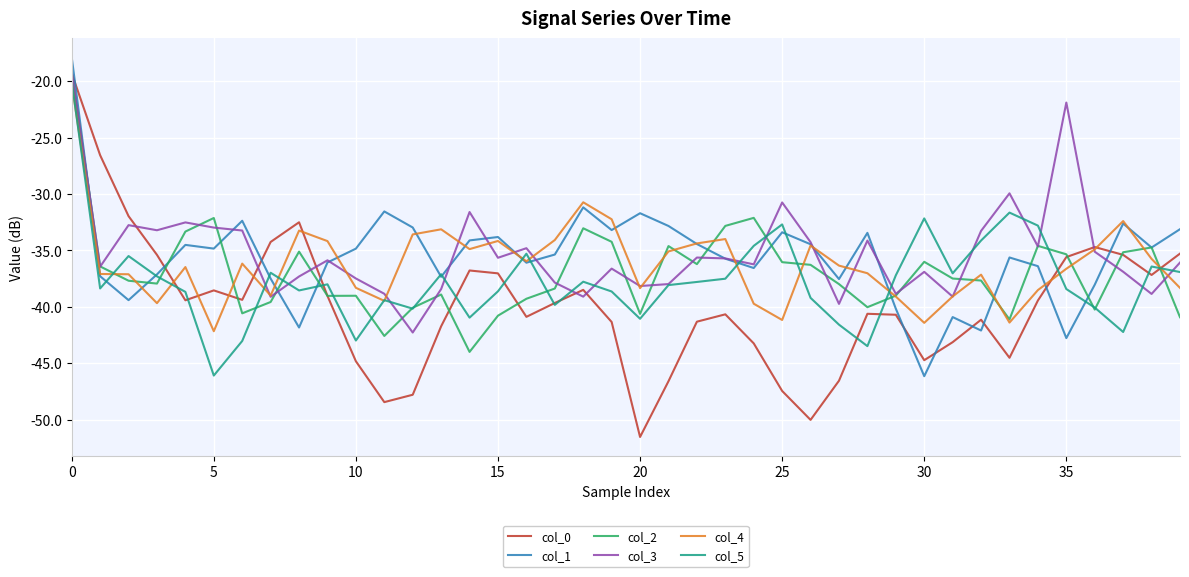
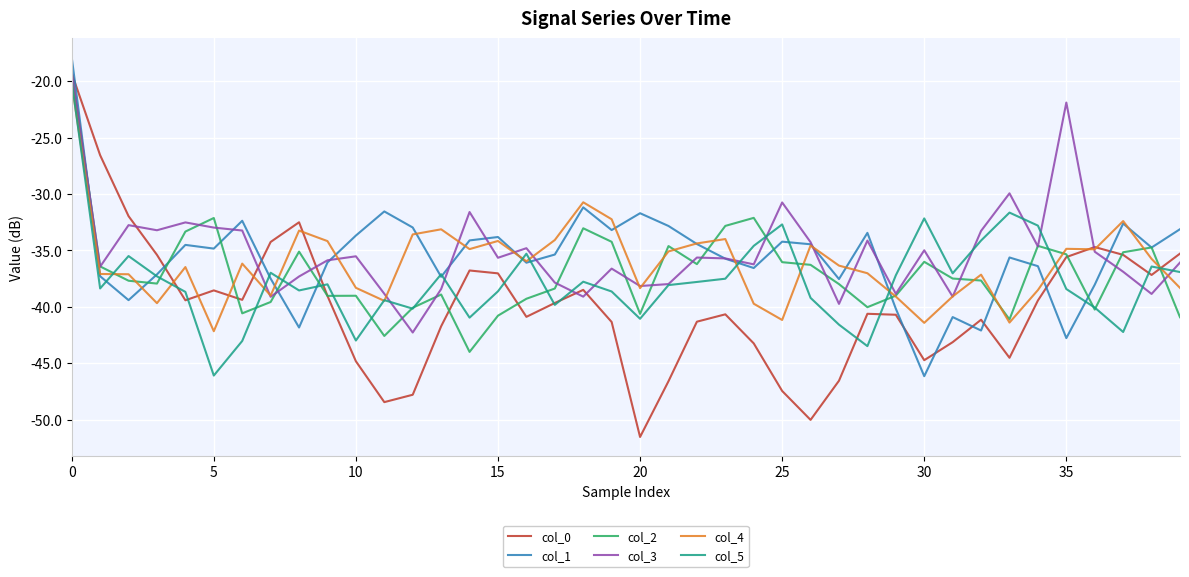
col_1, 10: -34.8 -> -33.7
col_3, 10: -37.5 -> -35.5
col_1, 25: -33.4 -> -34.2
col_3, 30: -36.9 -> -35.0
col_4, 35: -36.6 -> -34.9
